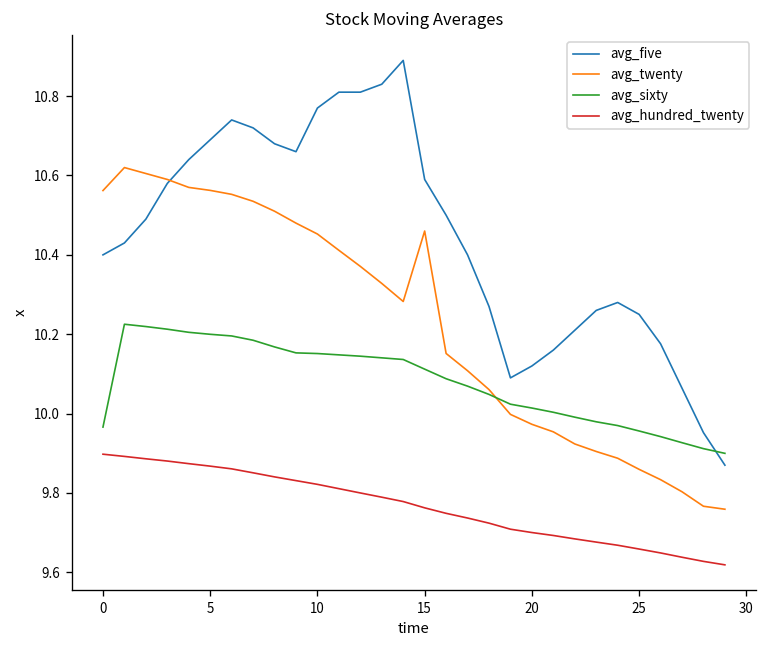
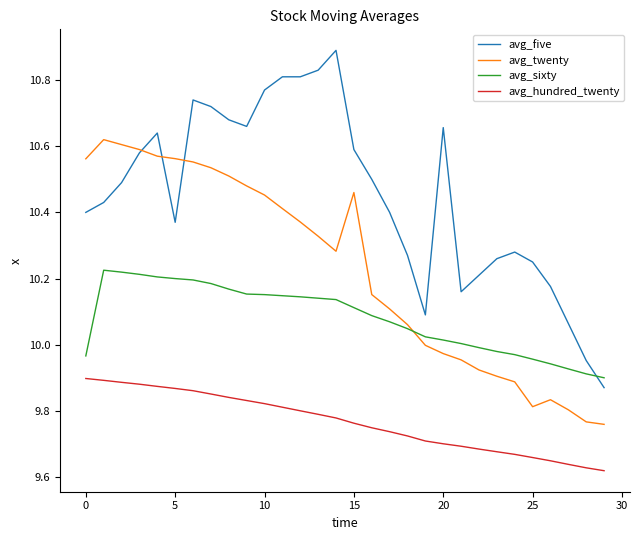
avg_five, 5: 10.69 -> 10.37
avg_five, 20: 10.12 -> 10.66
avg_twenty, 25: 9.86 -> 9.81
